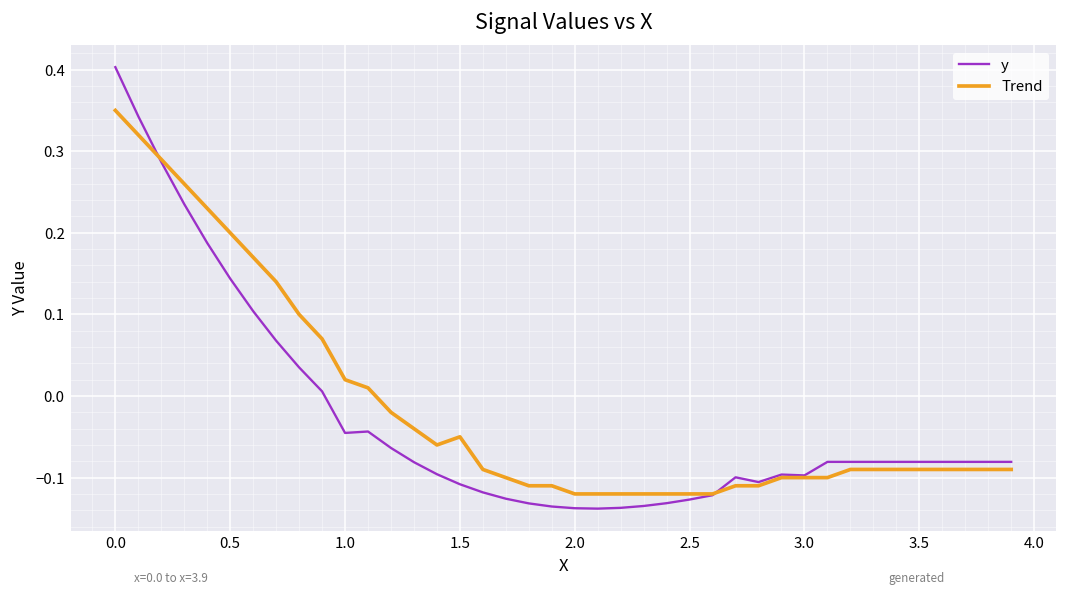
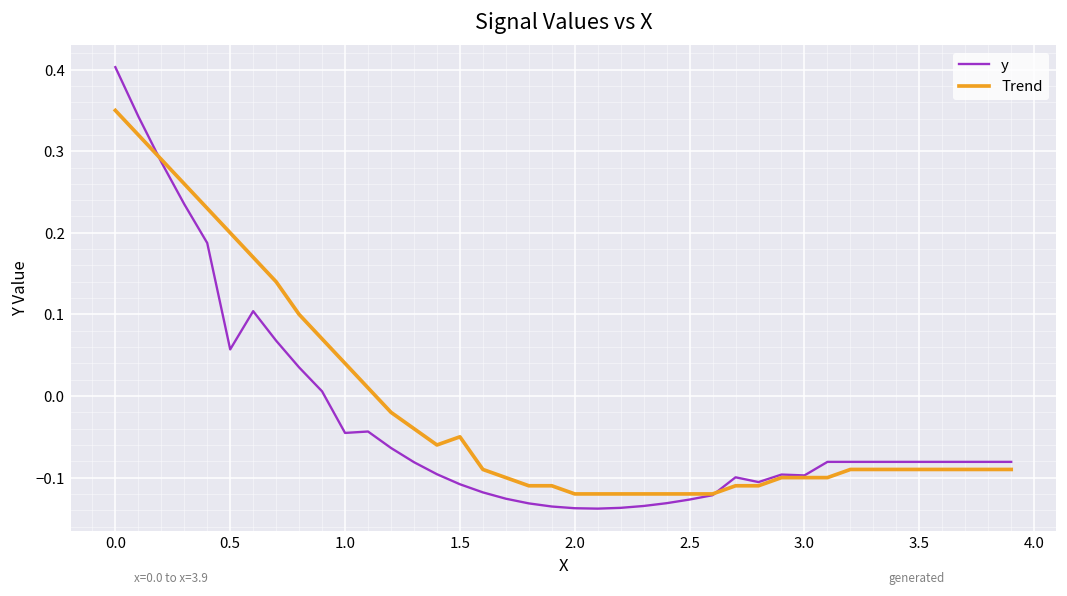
y, 0.5: 0.14 -> 0.06
Trend, 1.0: 0.02 -> 0.04
